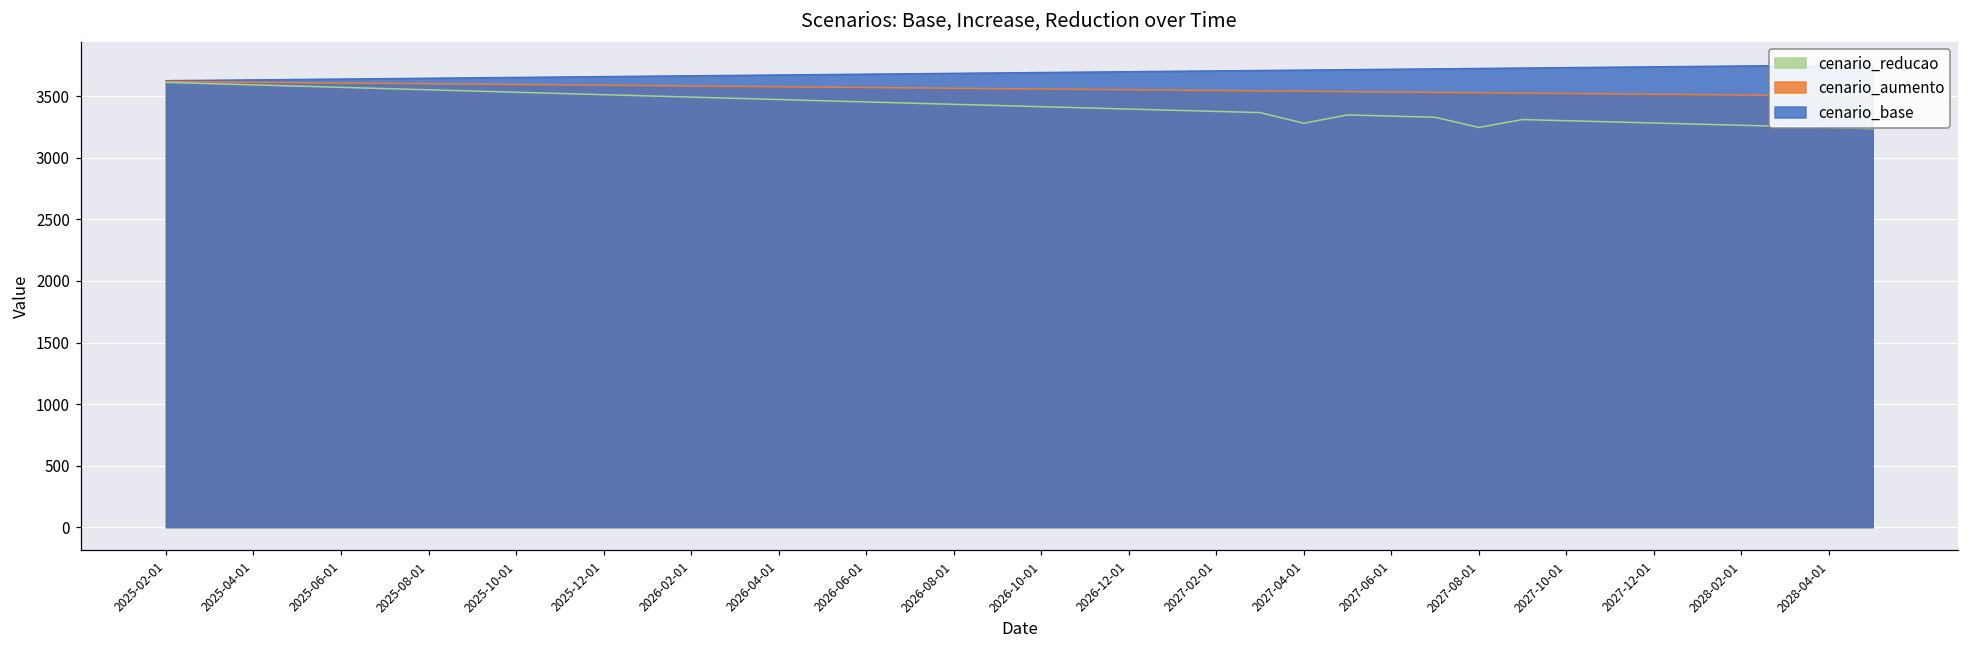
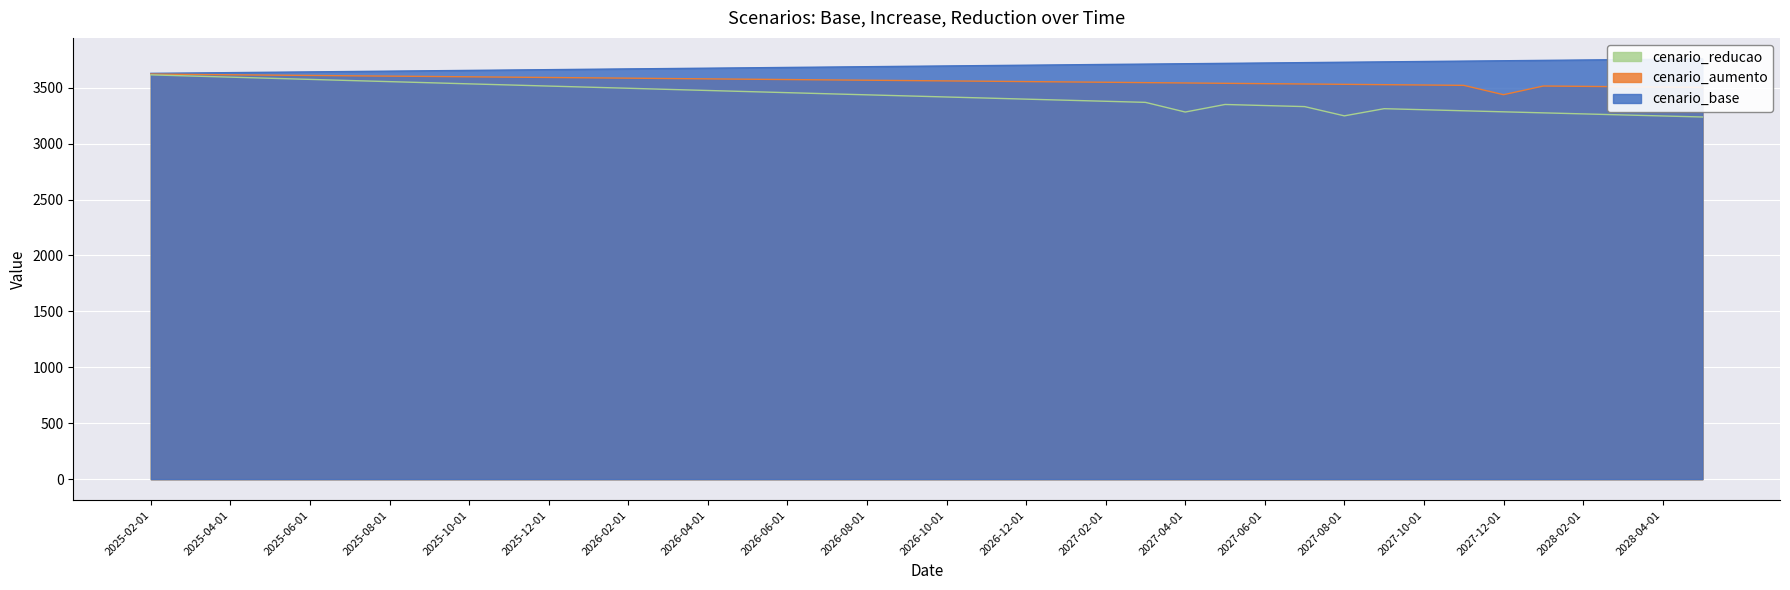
cenario_aumento, 2027-12-01: 3520 -> 3440
